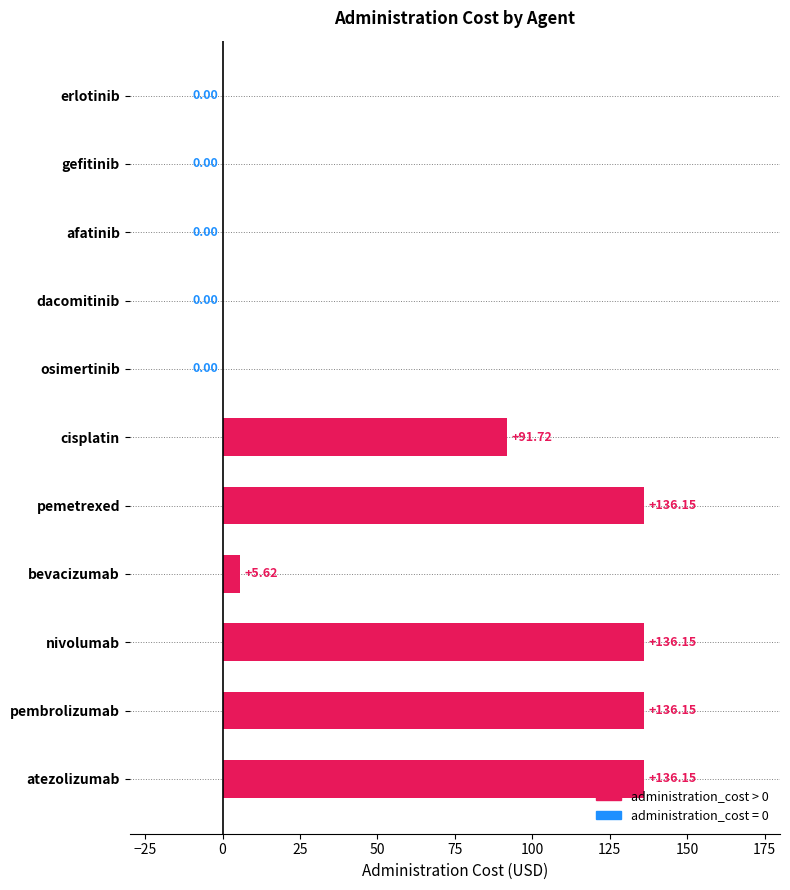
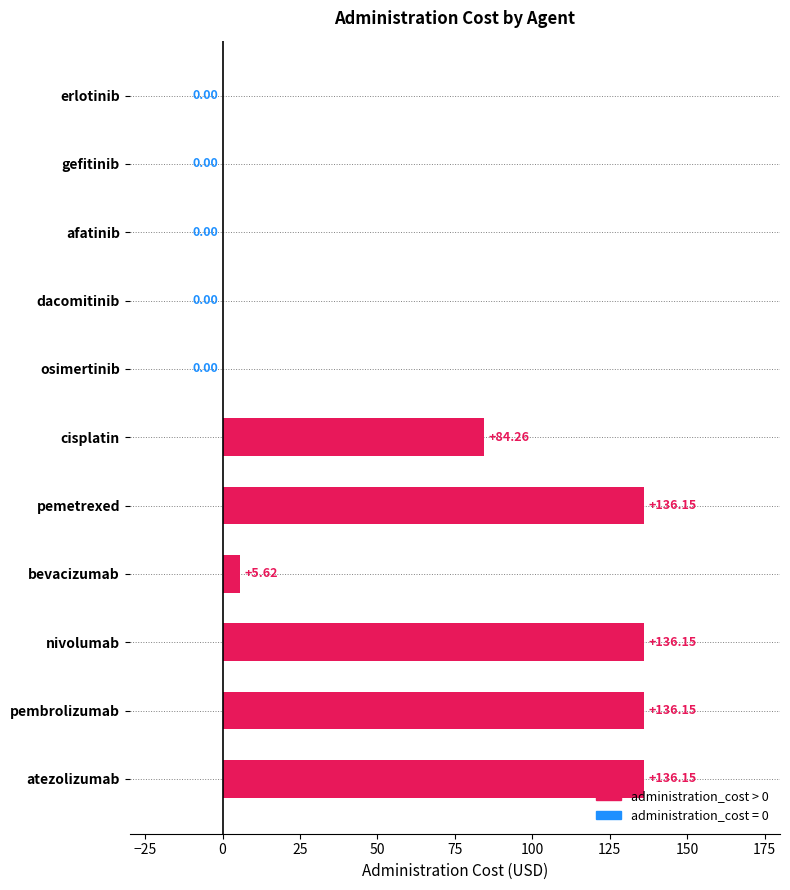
cisplatin: +91.72 -> +84.26
